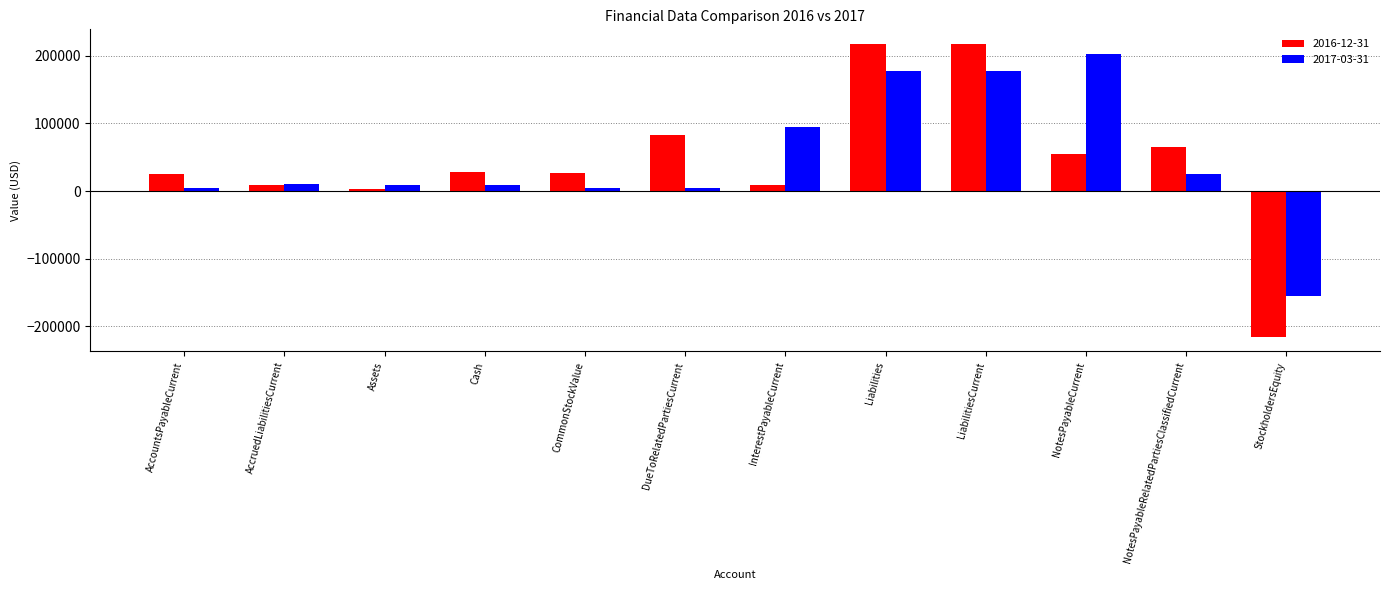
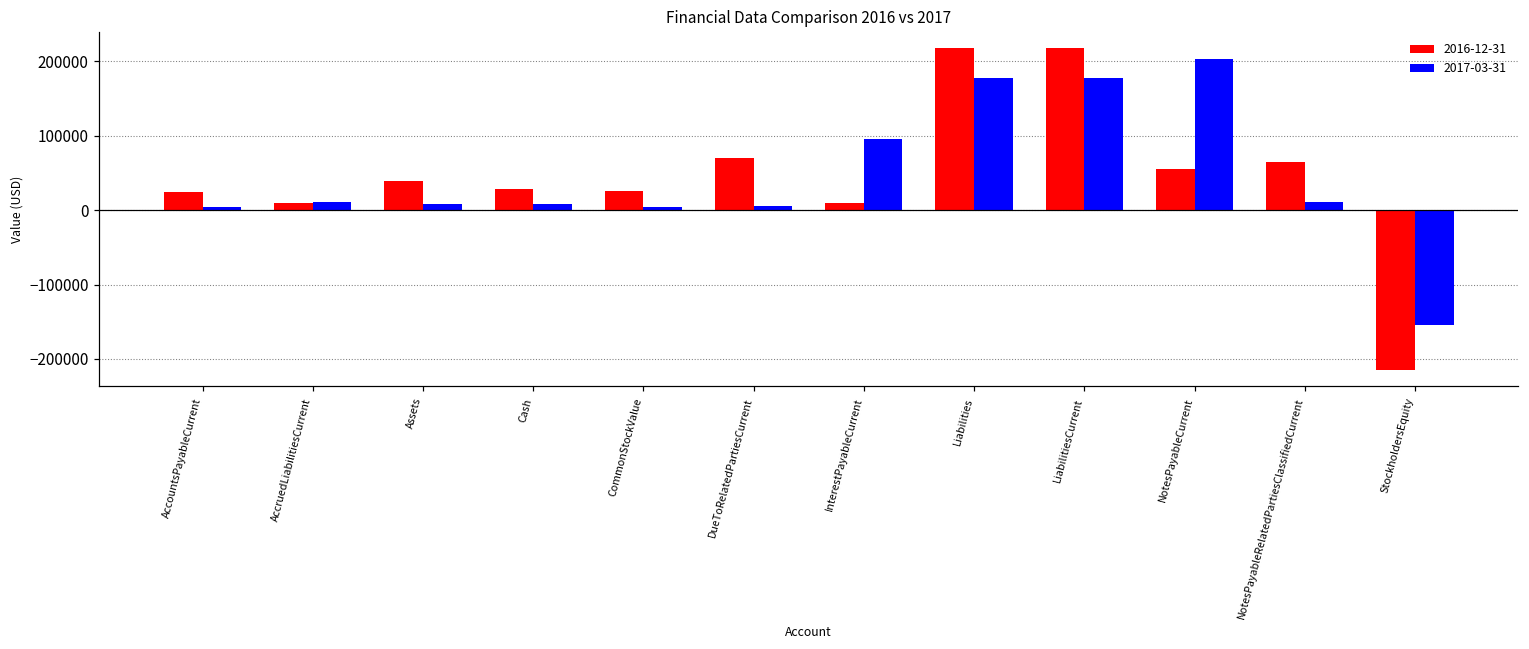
2016-12-31, Assets: 0 -> 40000
2016-12-31, DueToRelatedPartiesCurrent: 80000 -> 70000
2017-03-31, NotesPayableRelatedPartiesClassifiedCurrent: 20000 -> 10000
